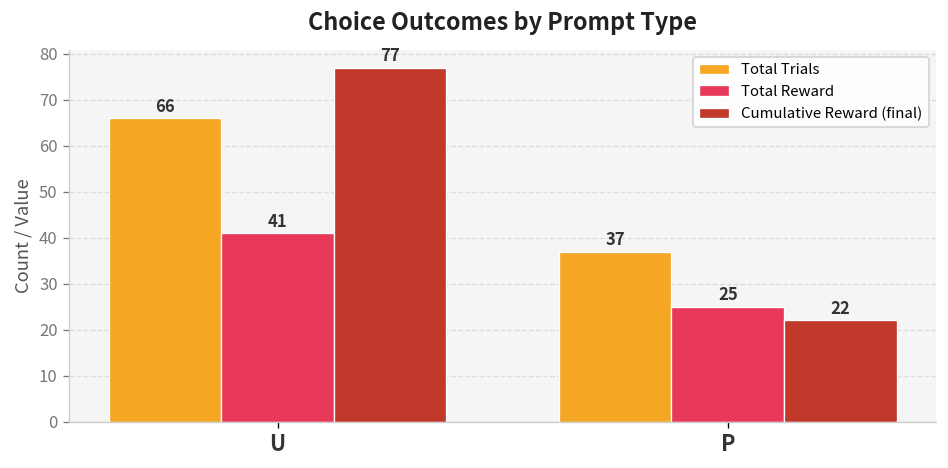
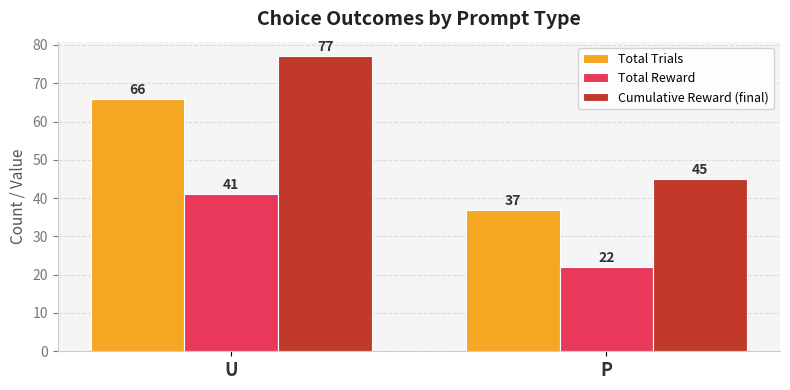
Total Reward, P: 25 -> 22
Cumulative Reward (final), P: 22 -> 45
